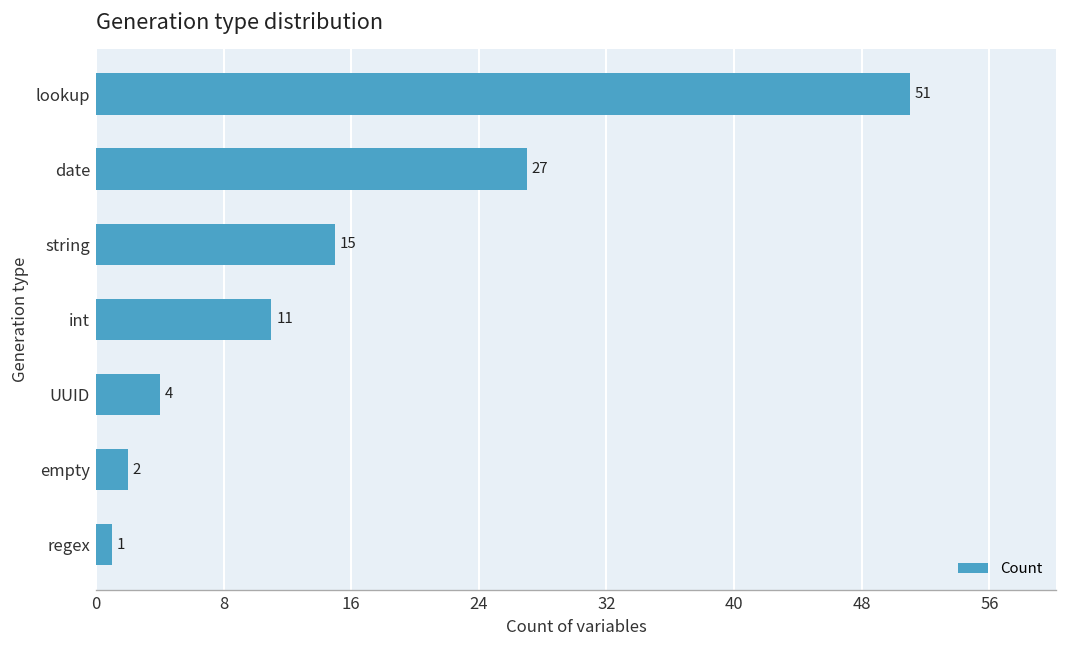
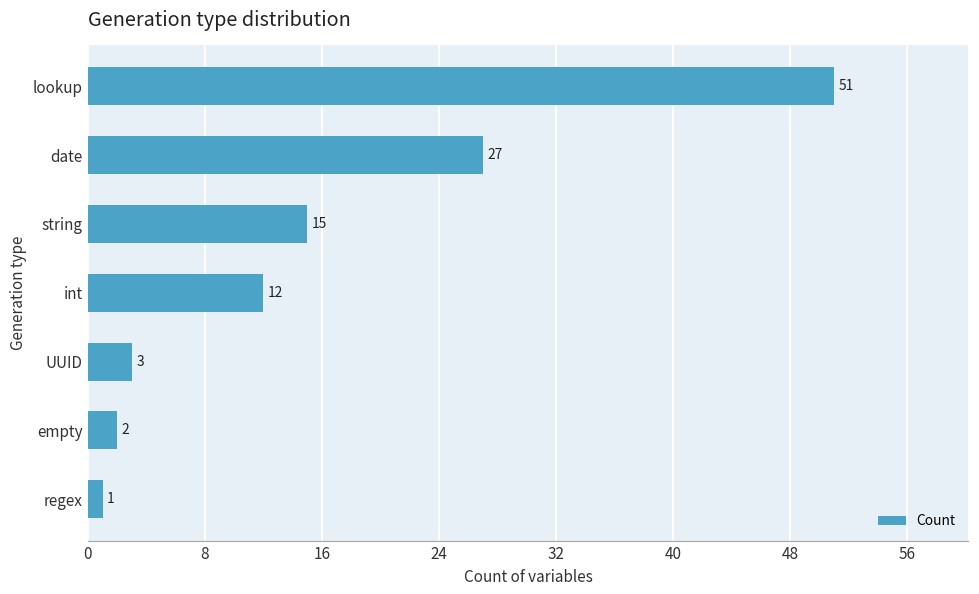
int: 11 -> 12
UUID: 4 -> 3
